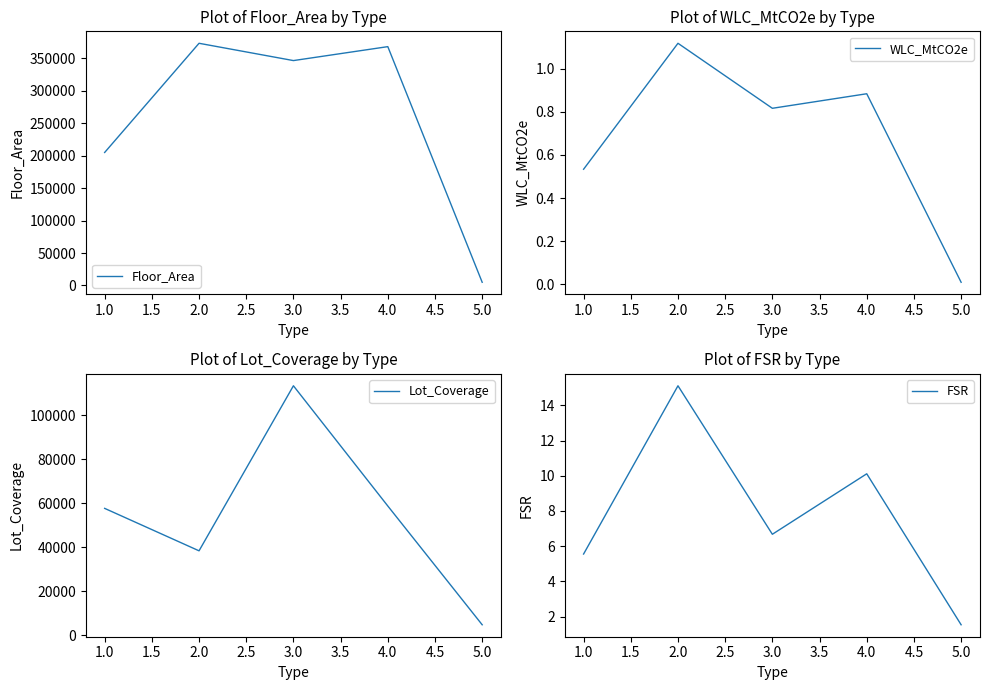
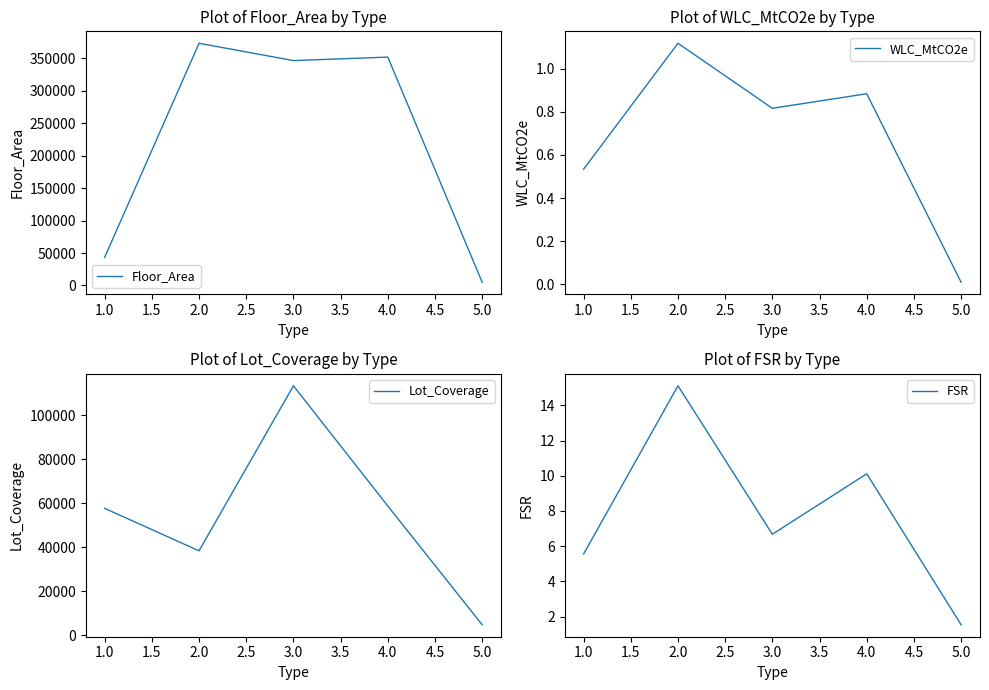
Plot of Floor_Area by Type, 1.0: 200000 -> 40000
Plot of Floor_Area by Type, 4.0: 370000 -> 350000
